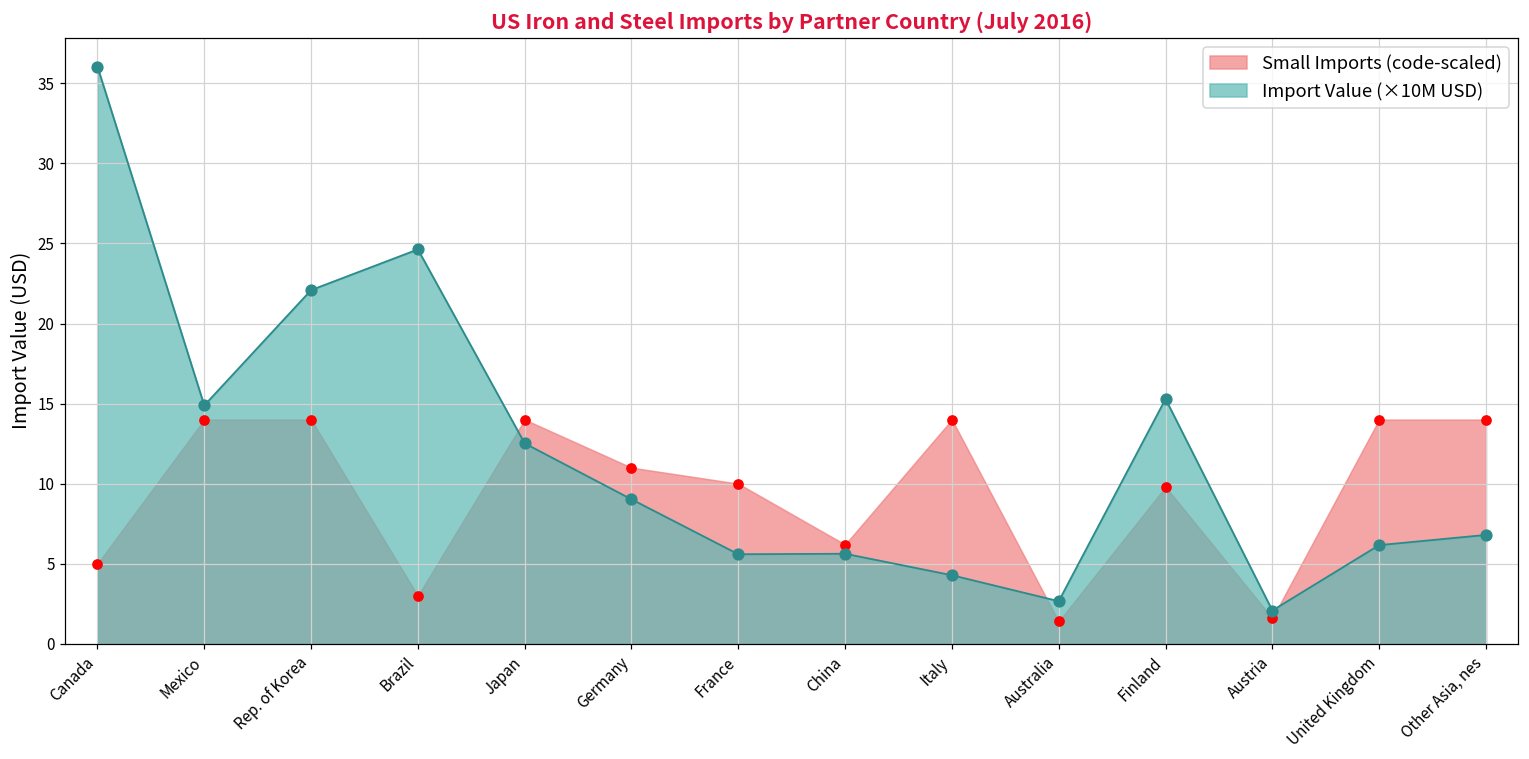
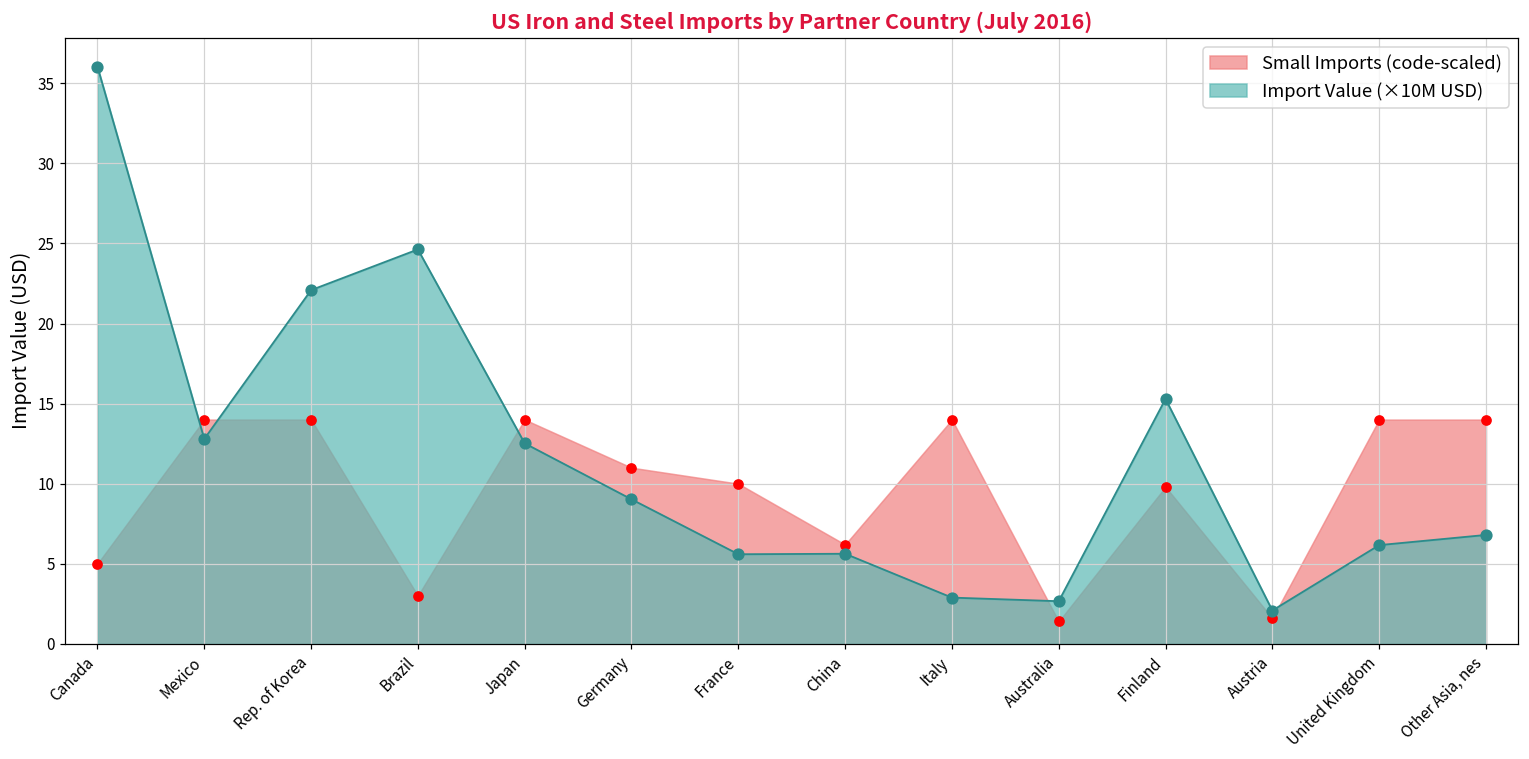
Import Value (×10M USD), Mexico: 14.9 -> 12.8
Import Value (×10M USD), Italy: 4.3 -> 2.9
